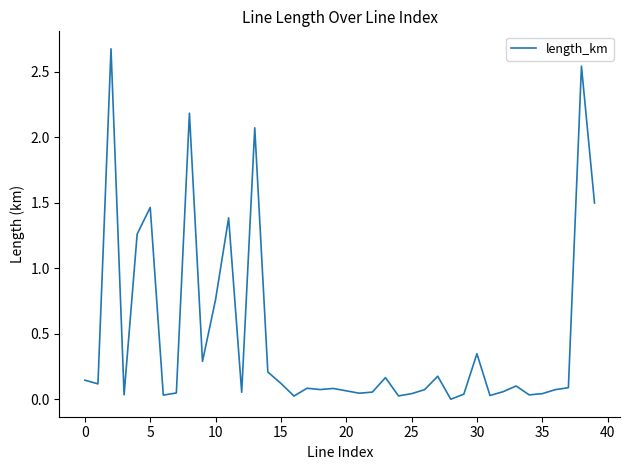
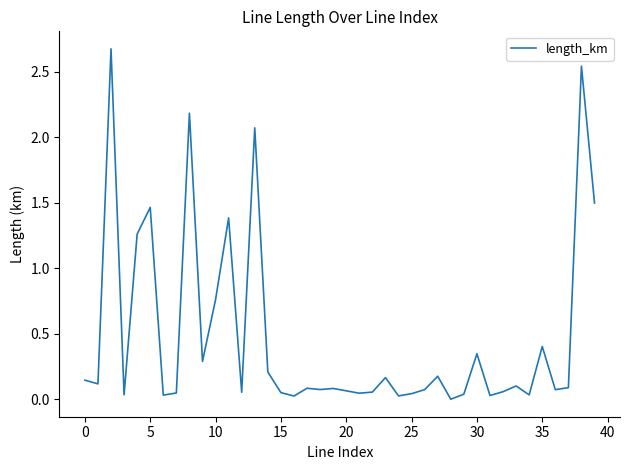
15: 0.12 -> 0.05
35: 0.04 -> 0.40
